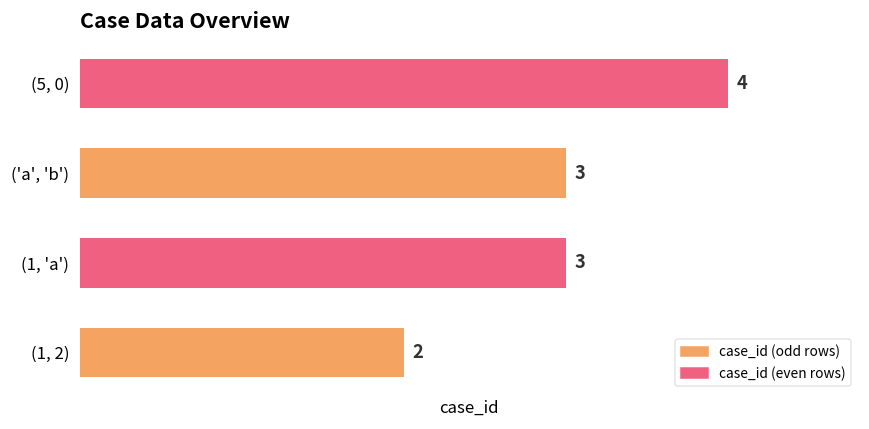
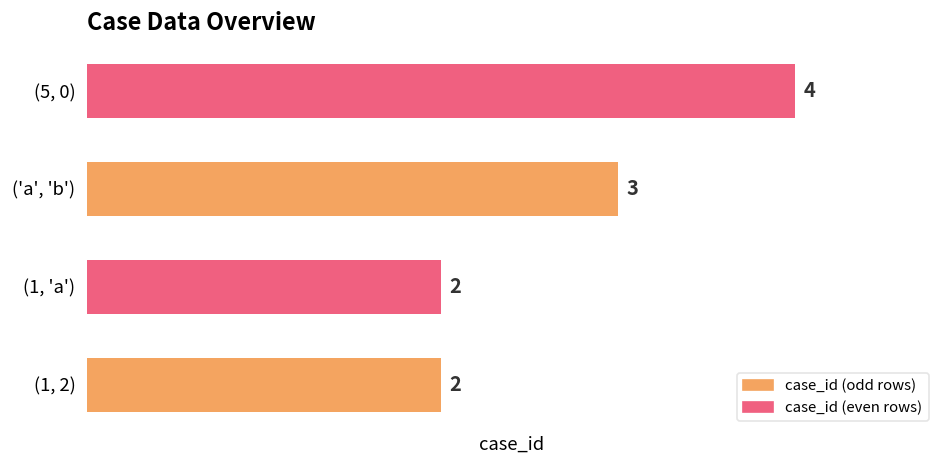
(1, 'a'): 3 -> 2
